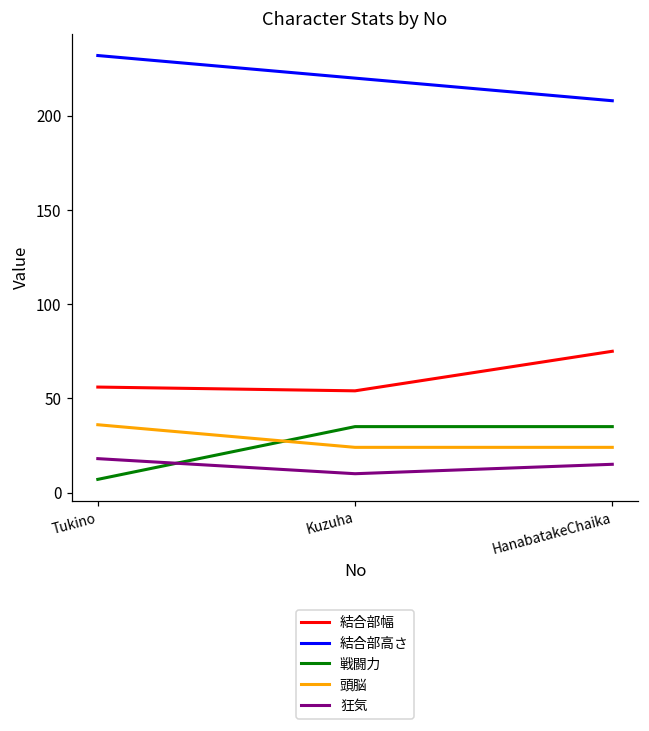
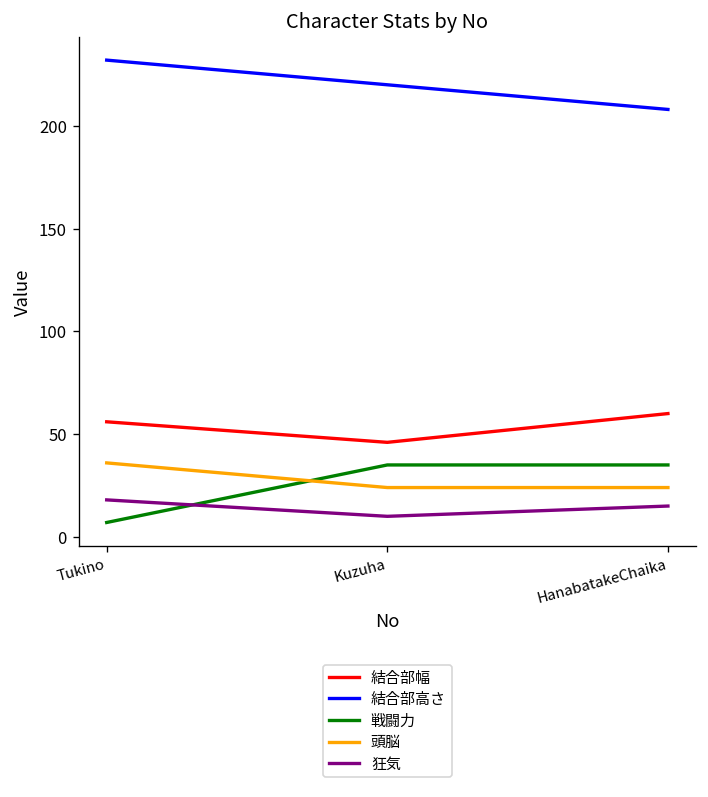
結合部幅, Kuzuha: 54 -> 46
結合部幅, HanabatakeChaika: 75 -> 60
